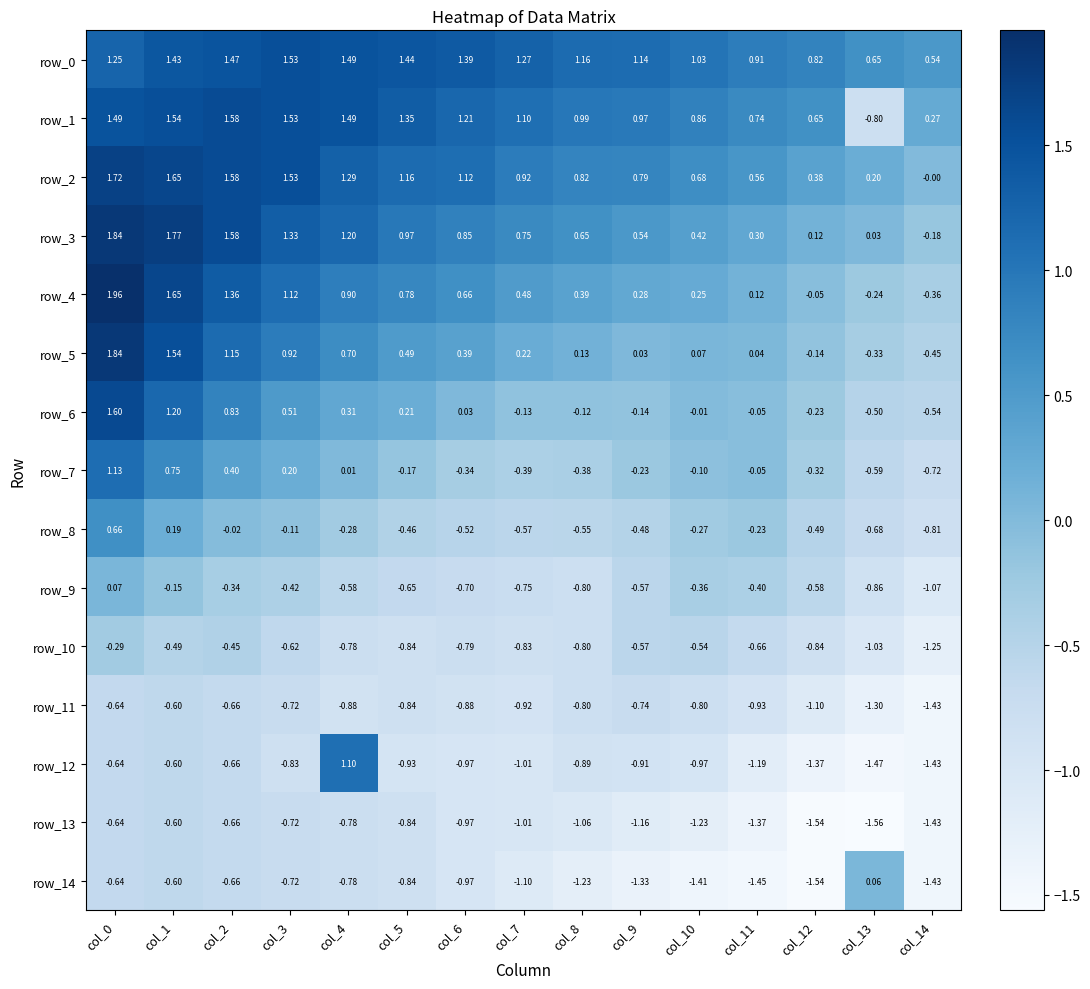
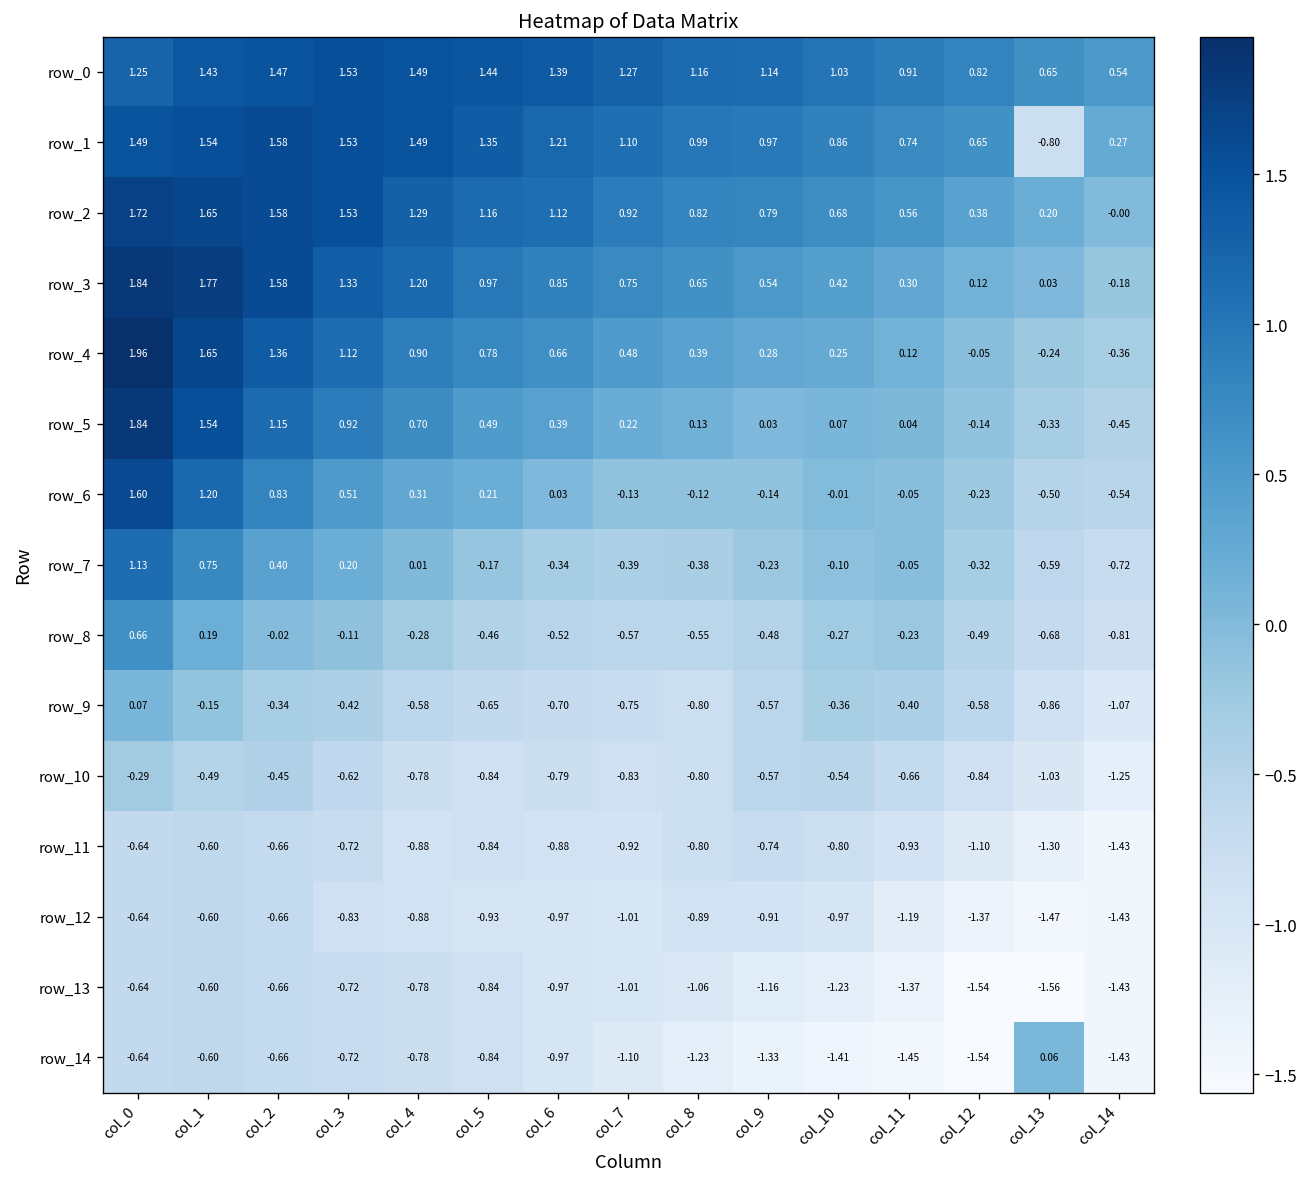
row_12, col_4: 1.10 -> -0.88
